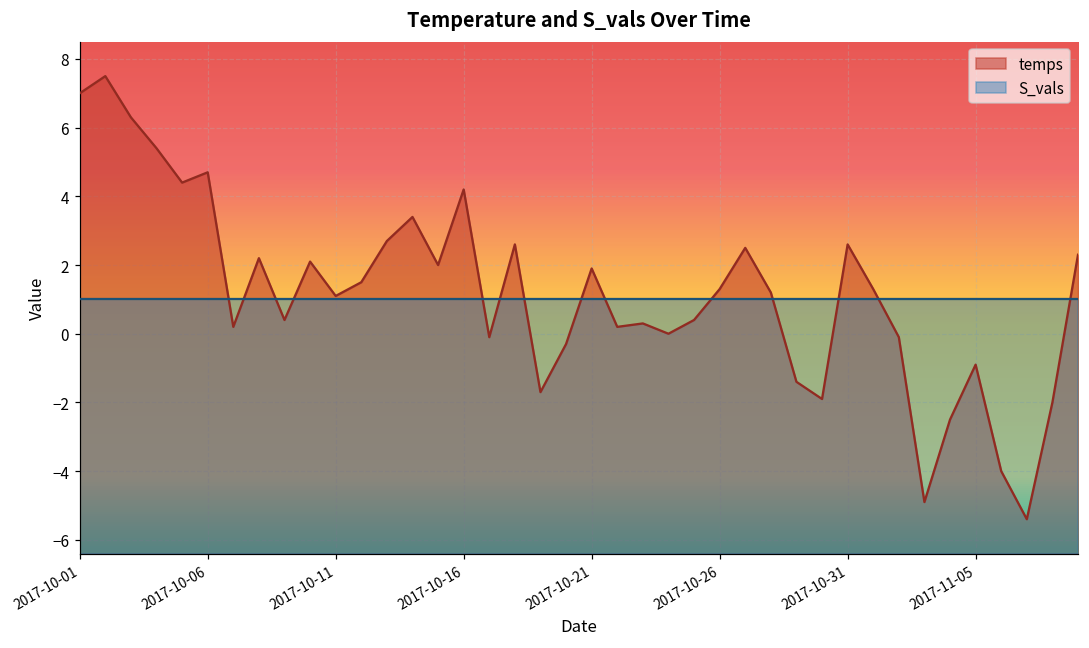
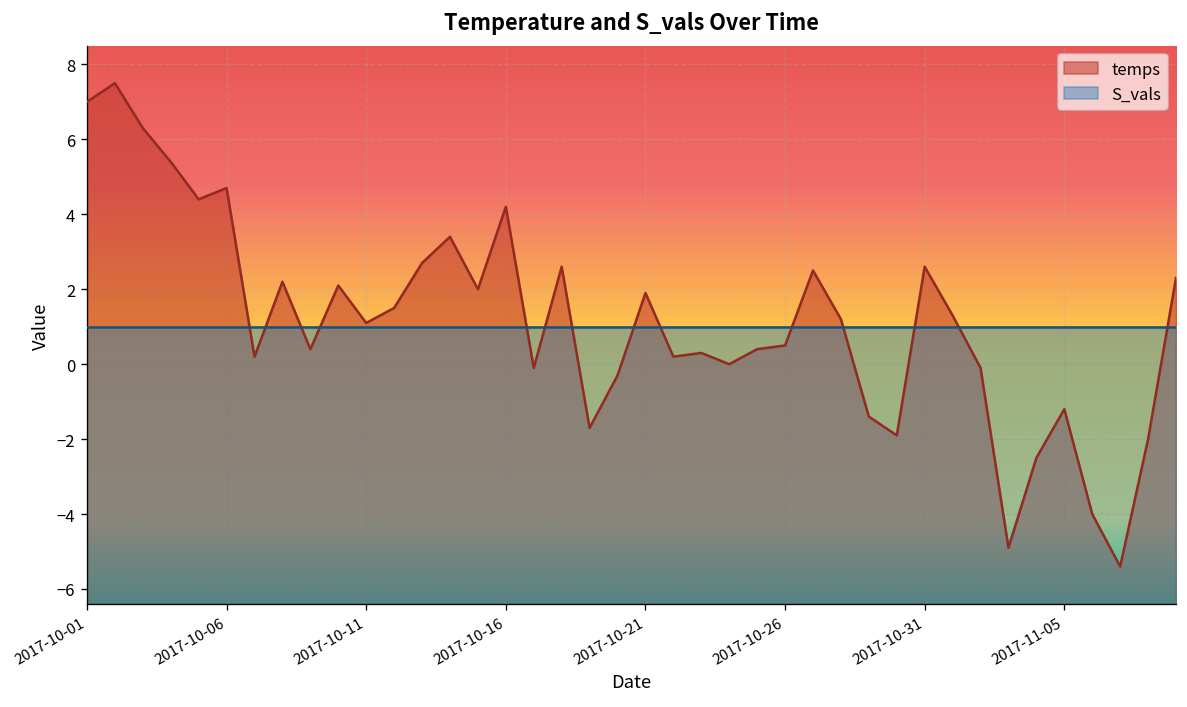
temps, 2017-10-26: 1.3 -> 0.5
temps, 2017-11-05: -0.9 -> -1.2
